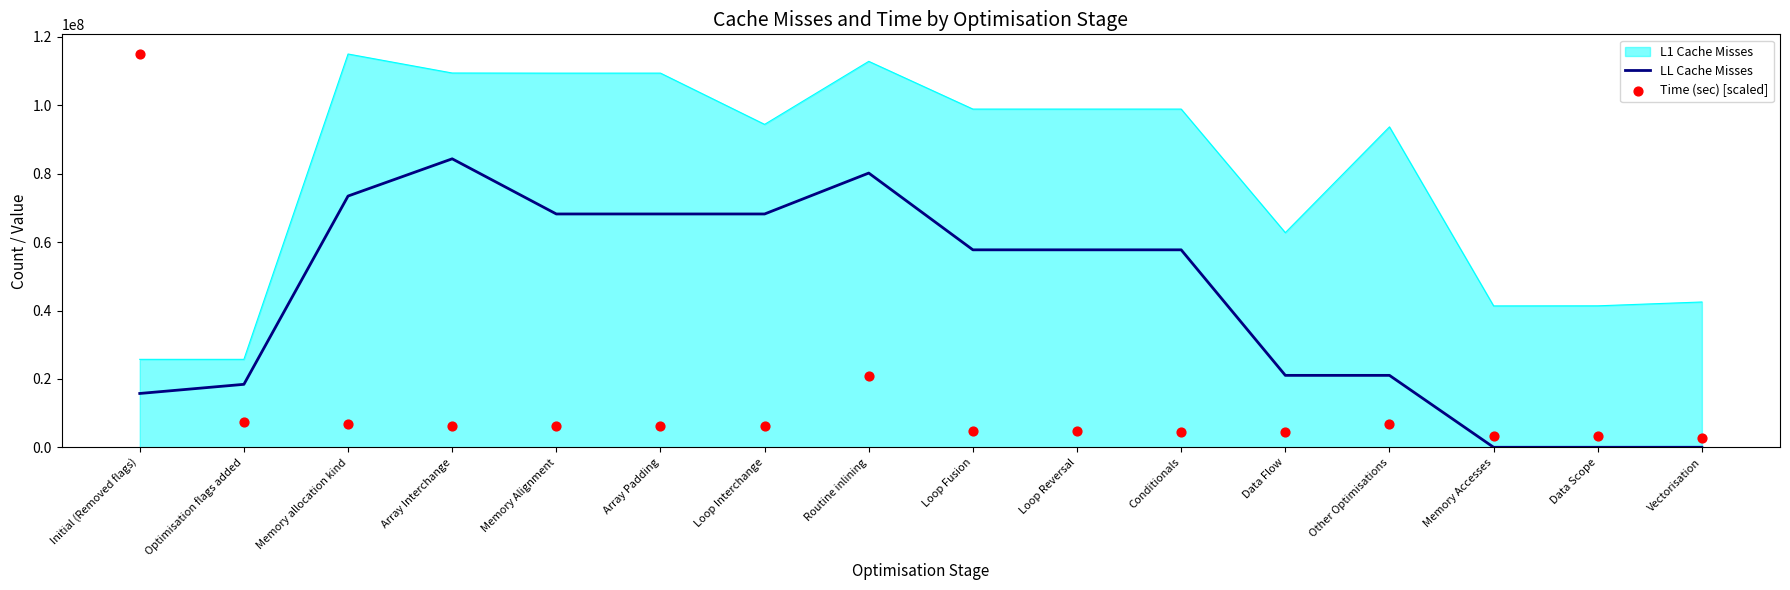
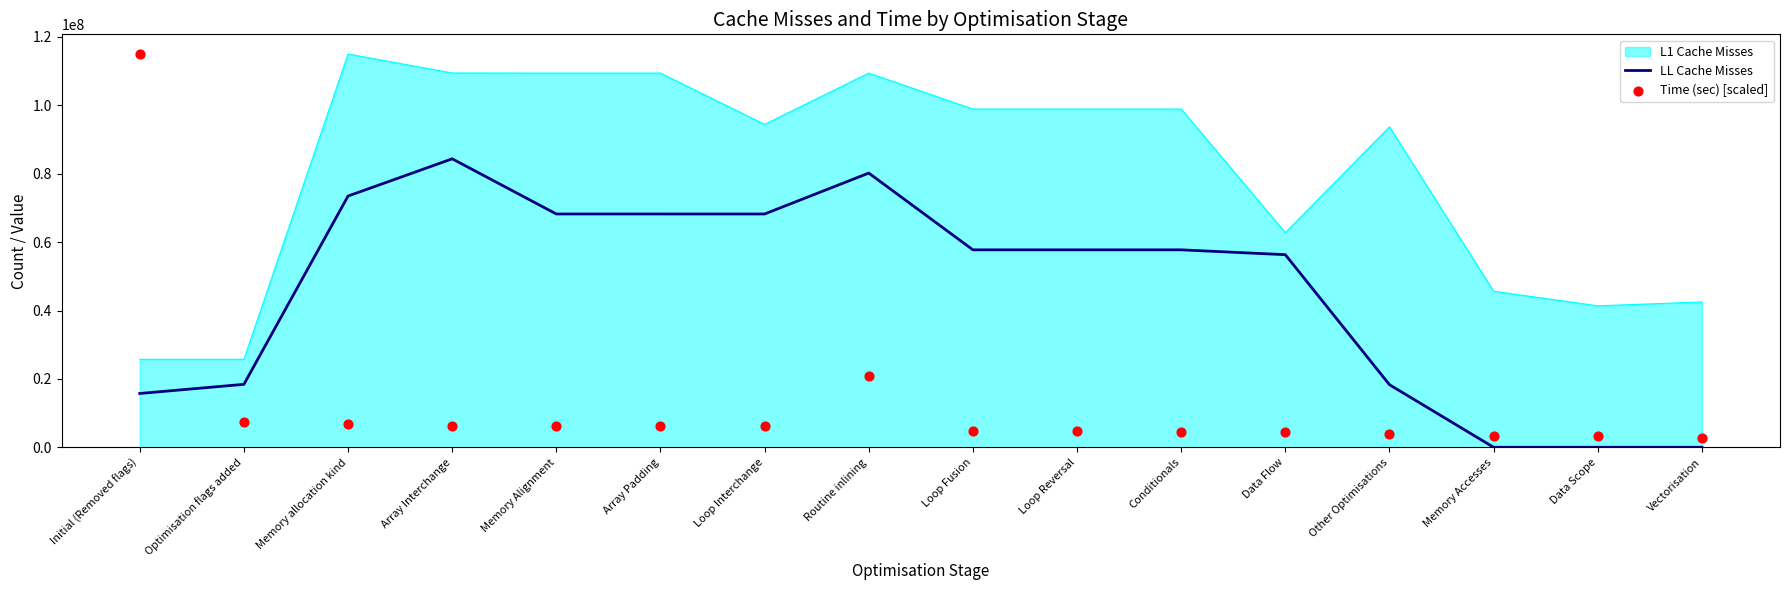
L1 Cache Misses, Routine inlining: 113000000 -> 109000000
LL Cache Misses, Data Flow: 21000000 -> 56000000
LL Cache Misses, Other Optimisations: 21000000 -> 18000000
Time (sec) [scaled], Other Optimisations: 7000000 -> 4000000
L1 Cache Misses, Memory Accesses: 41000000 -> 46000000
